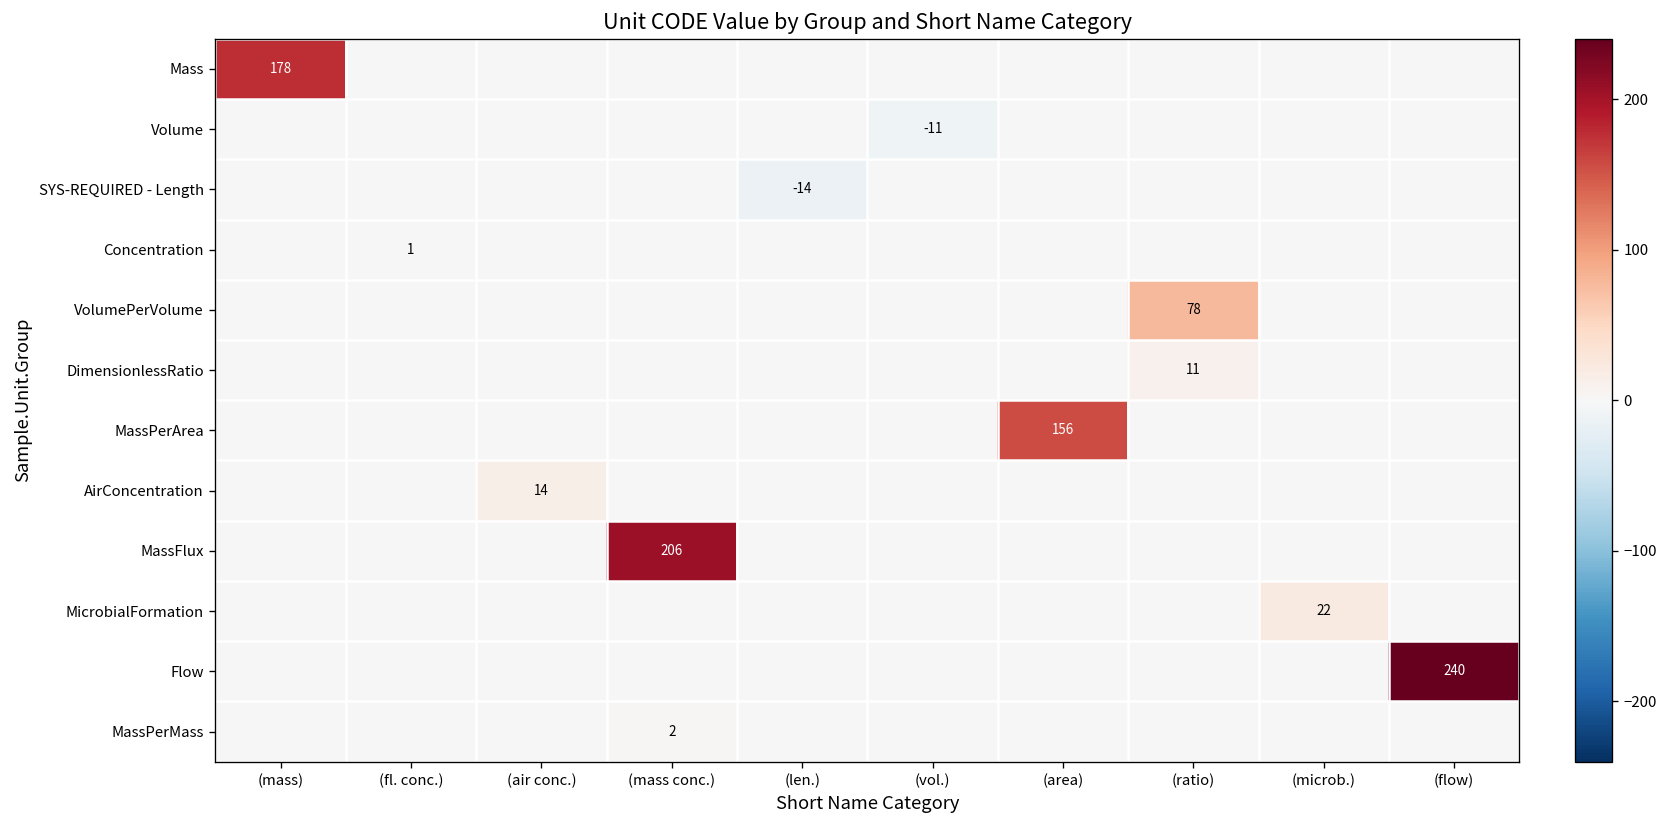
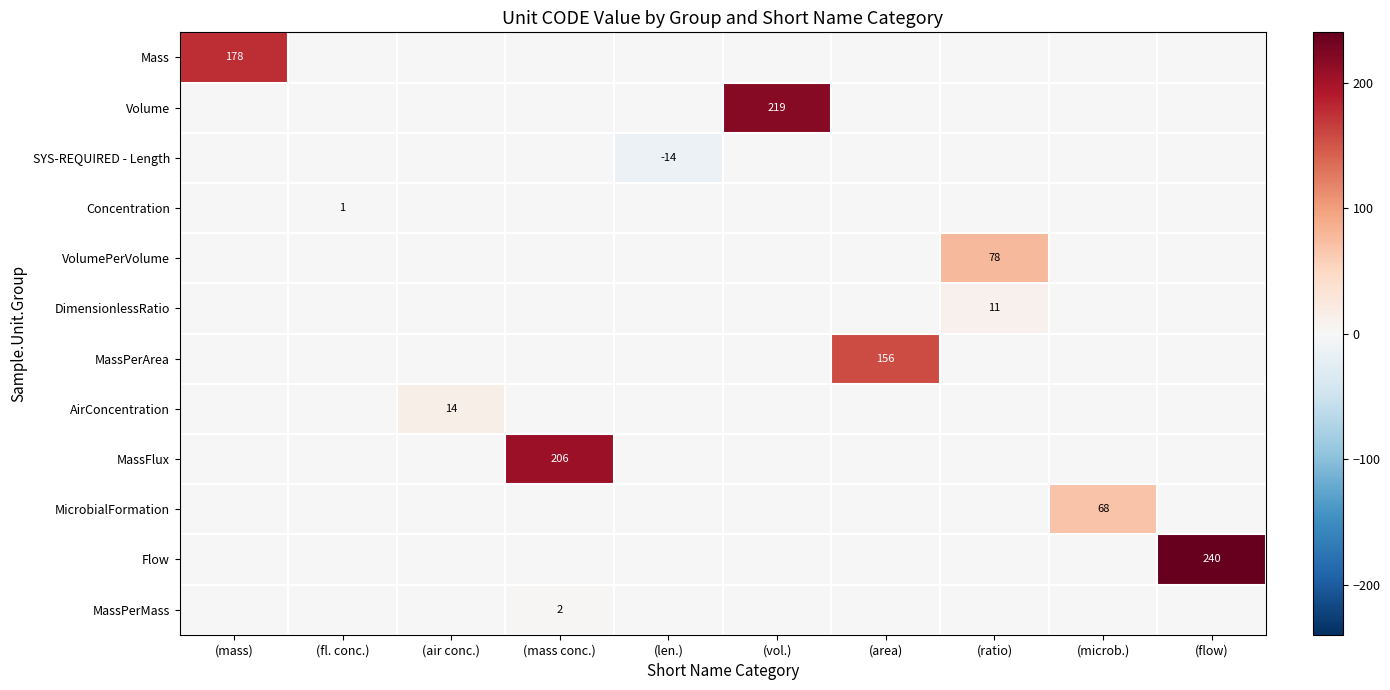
Volume, (vol.): -11 -> 219
MicrobialFormation, (microb.): 22 -> 68
